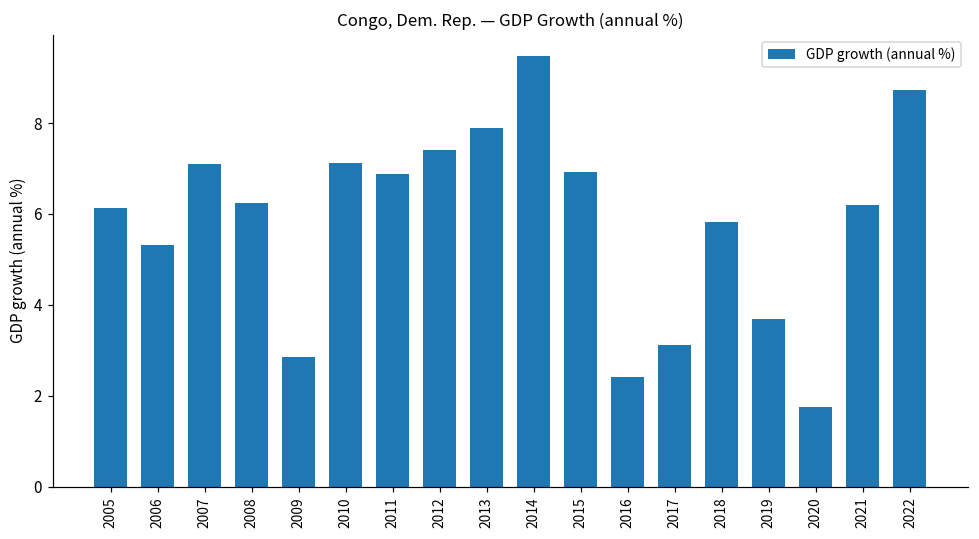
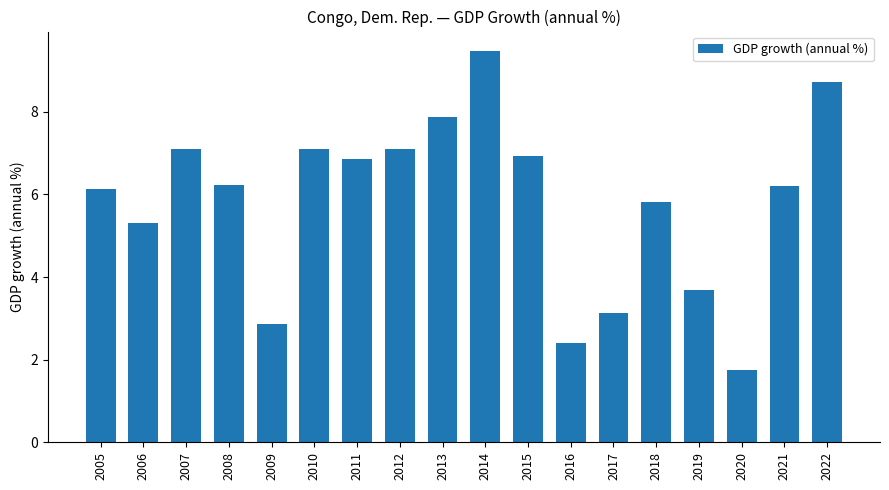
2012: 7.4 -> 7.1
